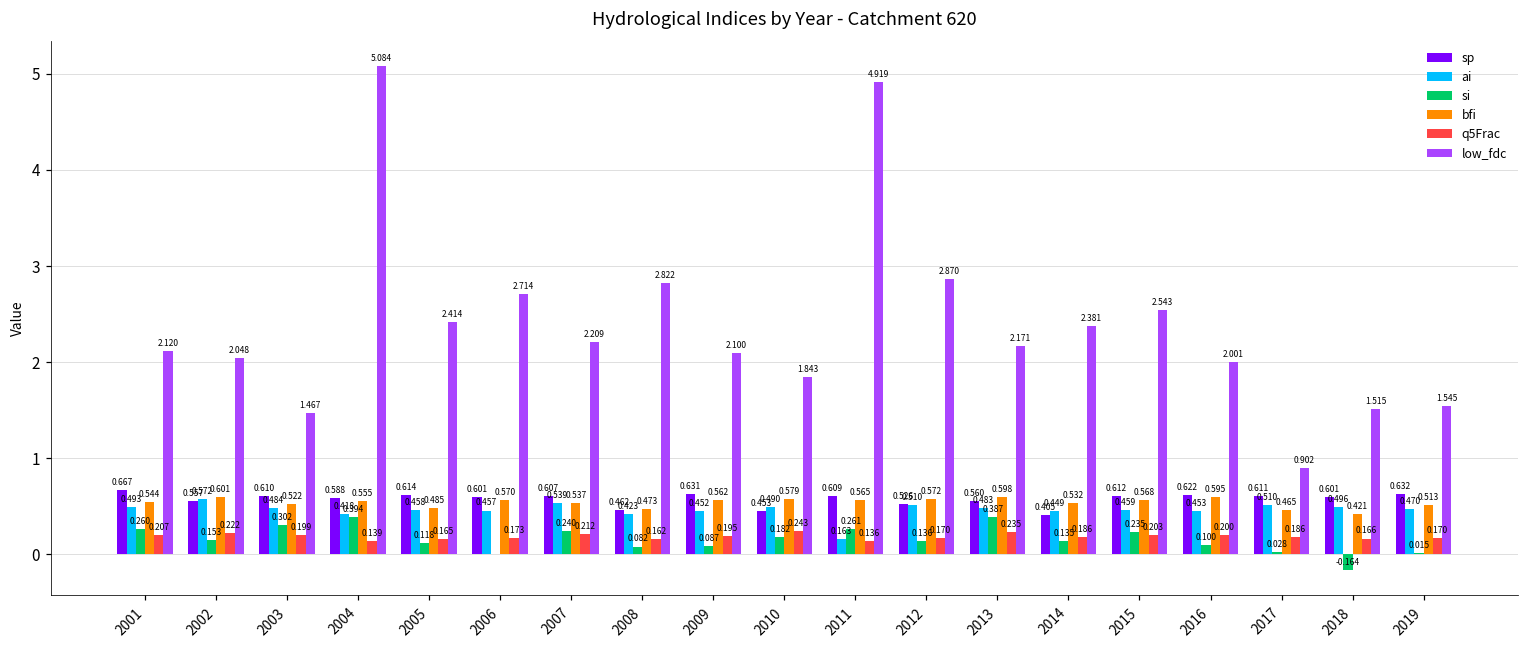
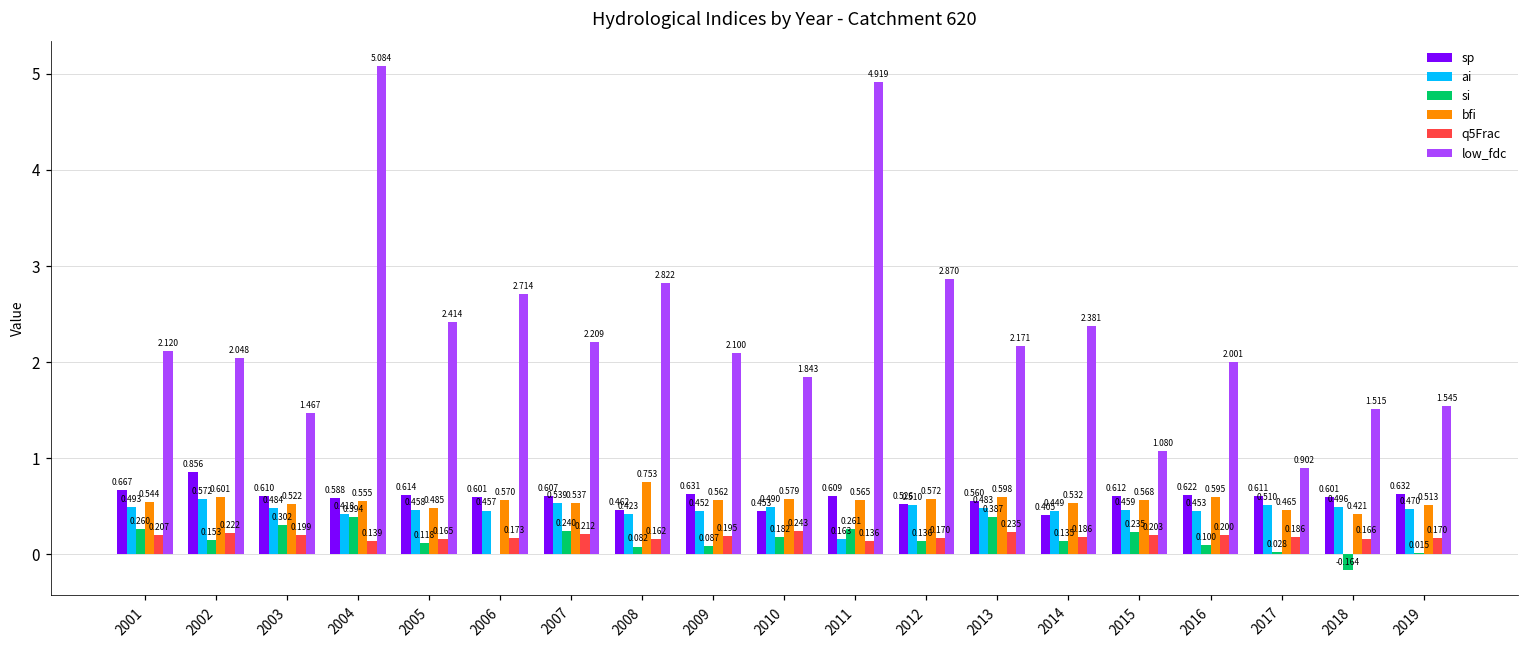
sp, 2002: 0.557 -> 0.856
bfi, 2008: 0.473 -> 0.753
low_fdc, 2015: 2.543 -> 1.080
